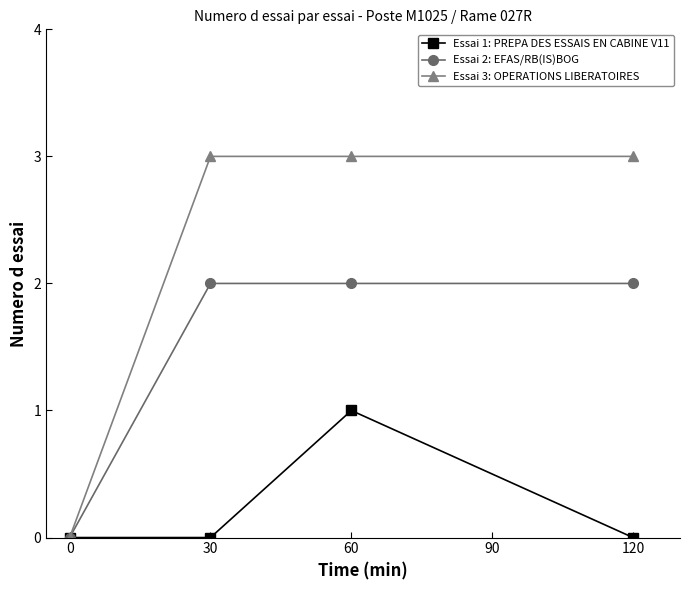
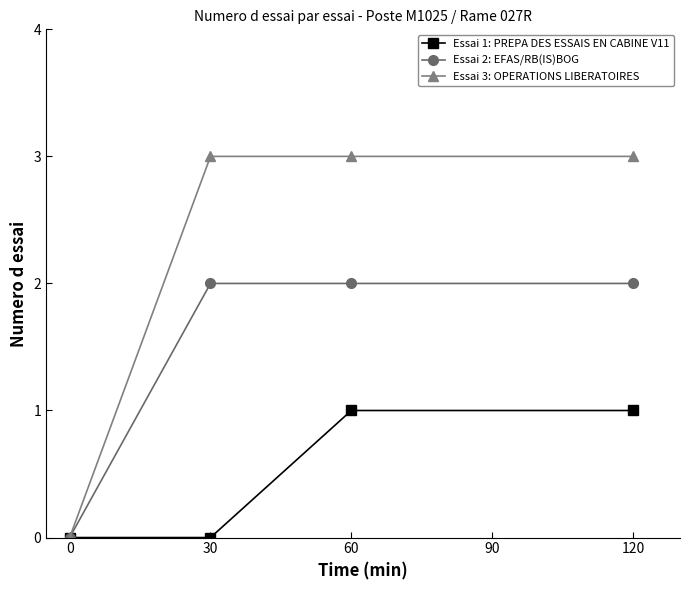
Essai 1: PREPA DES ESSAIS EN CABINE V11, 120: 0 -> 1
